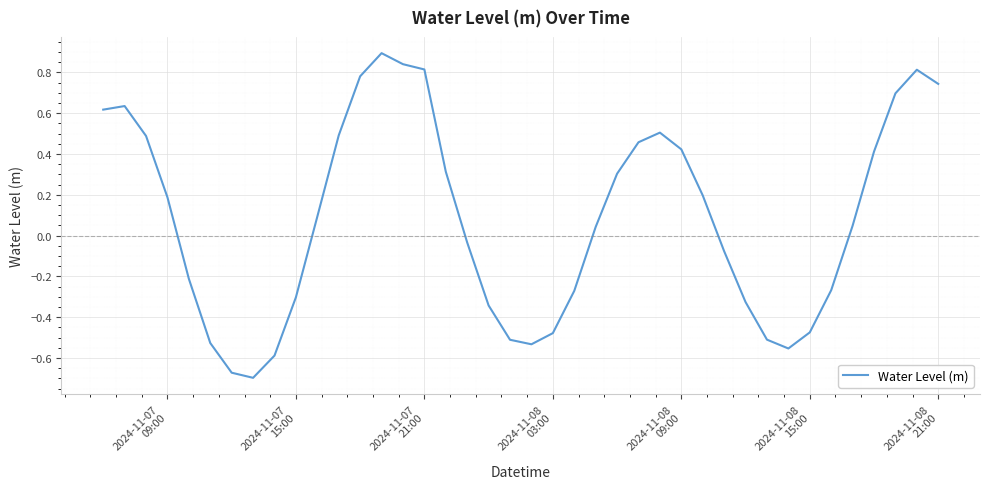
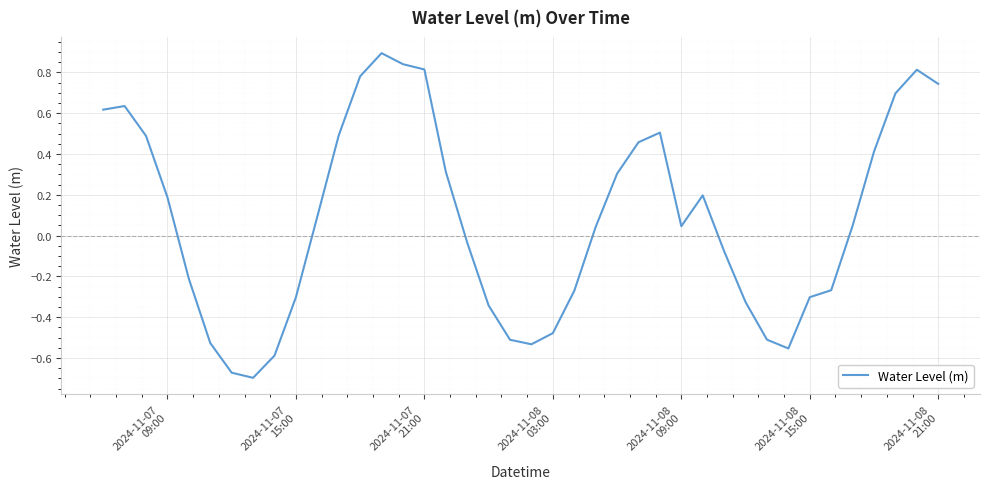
2024-11-08 09:00: 0.42 -> 0.05
2024-11-08 15:00: -0.47 -> -0.30
